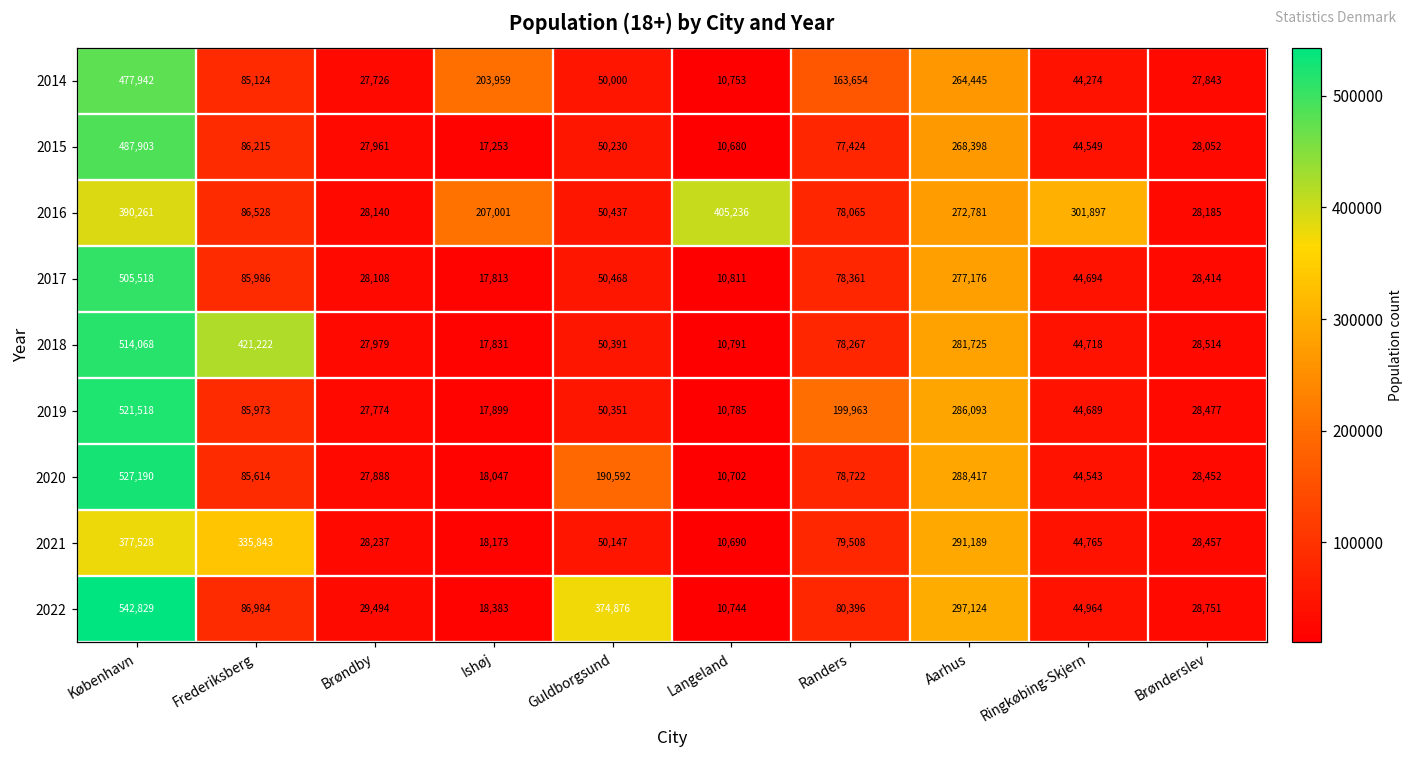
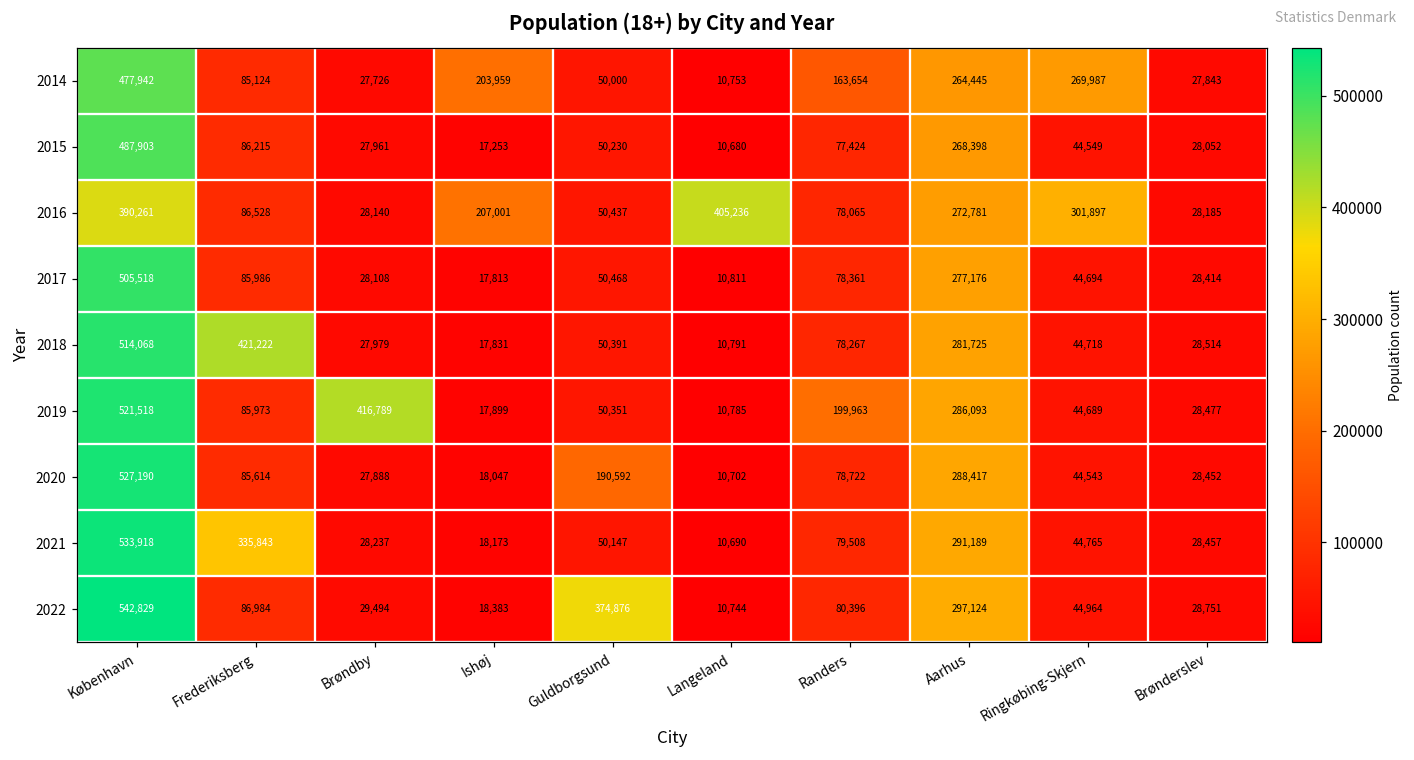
2014, Ringkøbing-Skjern: 44,274 -> 269,987
2019, Brøndby: 27,774 -> 416,789
2021, København: 377,528 -> 533,918
